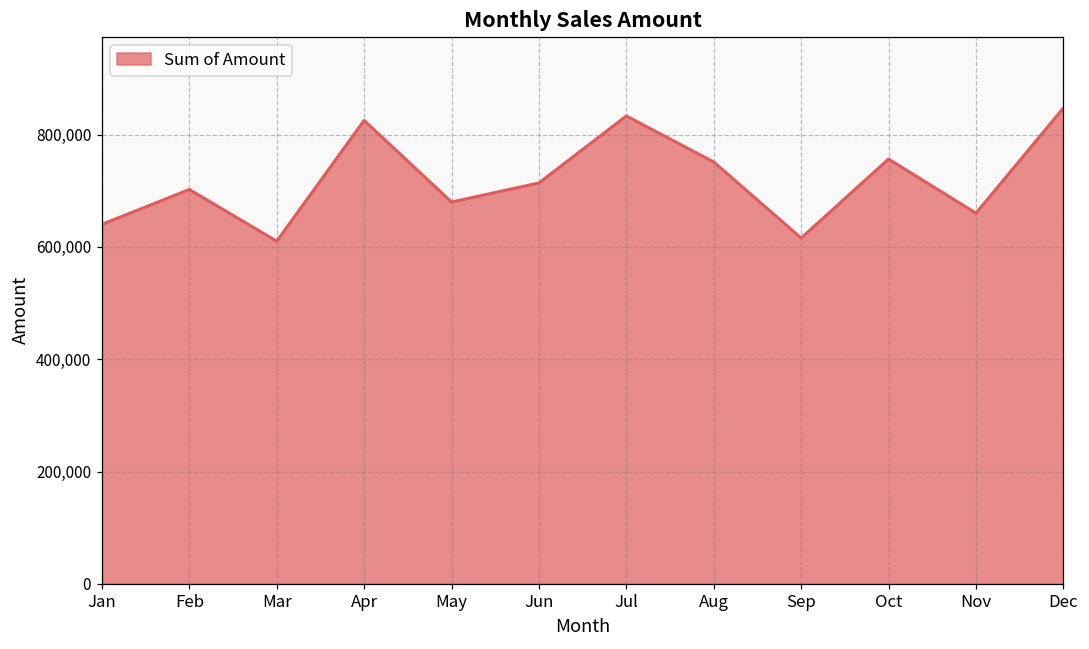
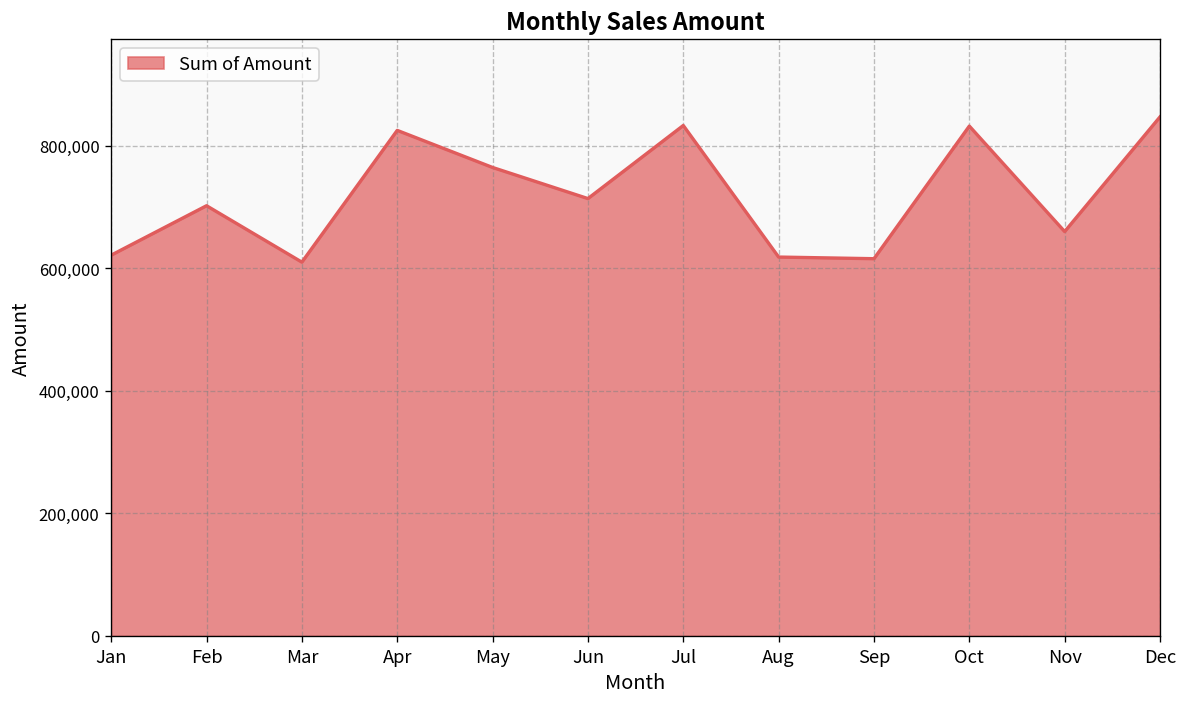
Jan: 640,000 -> 620,000
May: 680,000 -> 760,000
Aug: 750,000 -> 620,000
Oct: 760,000 -> 830,000
